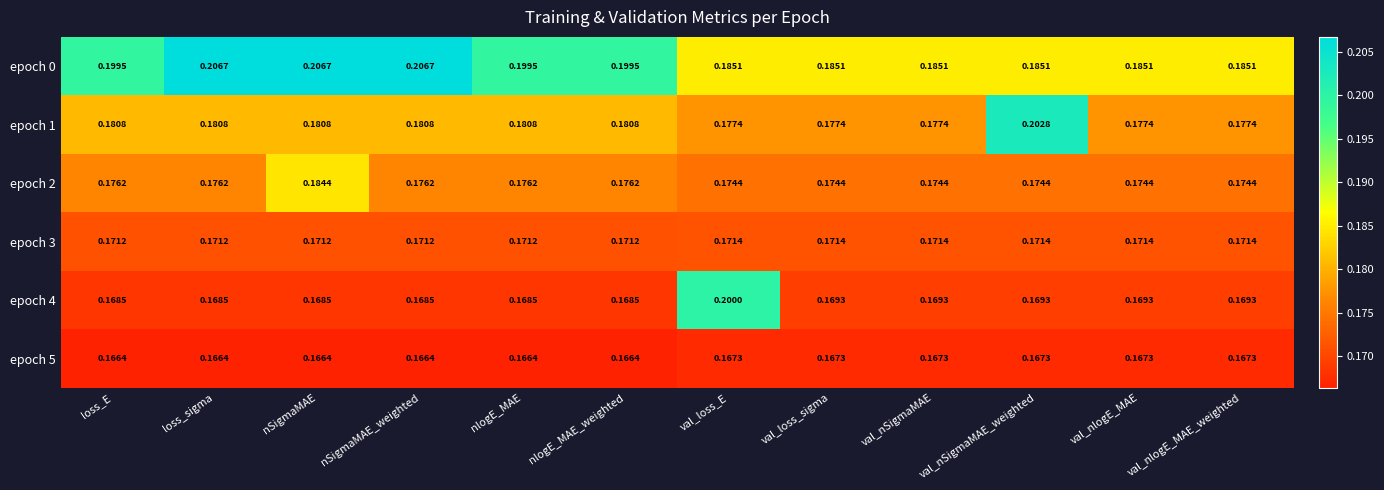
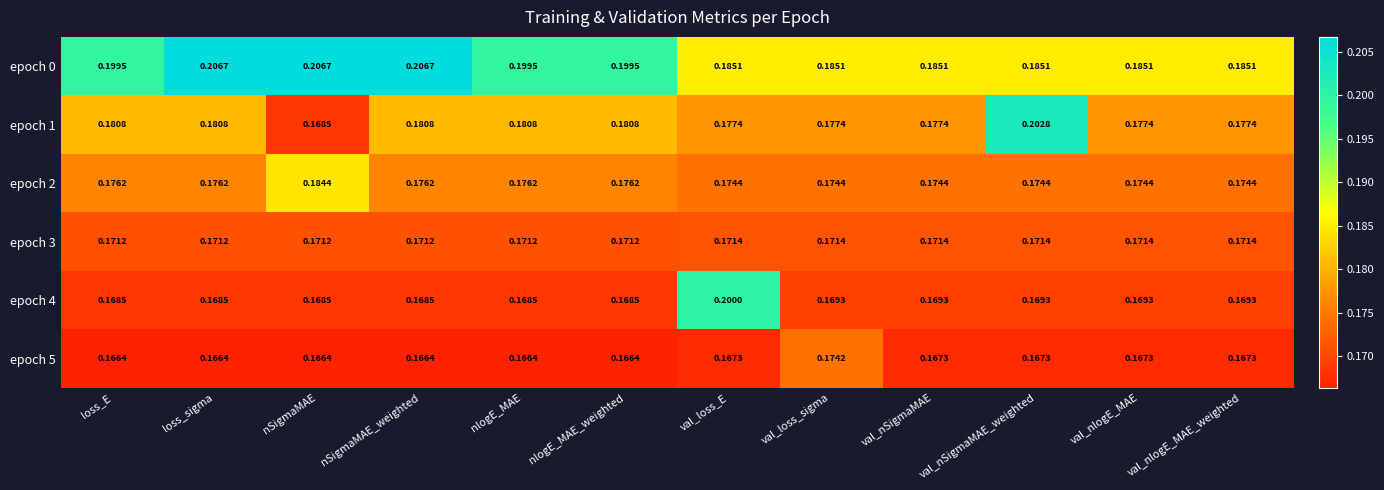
epoch 1, nSigmaMAE: 0.1808 -> 0.1685
epoch 5, val_loss_sigma: 0.1673 -> 0.1742
